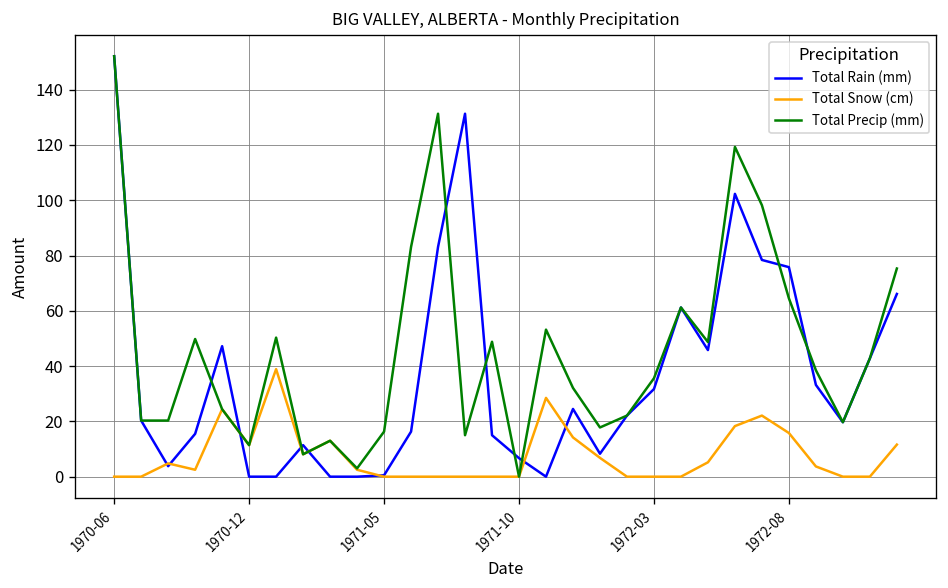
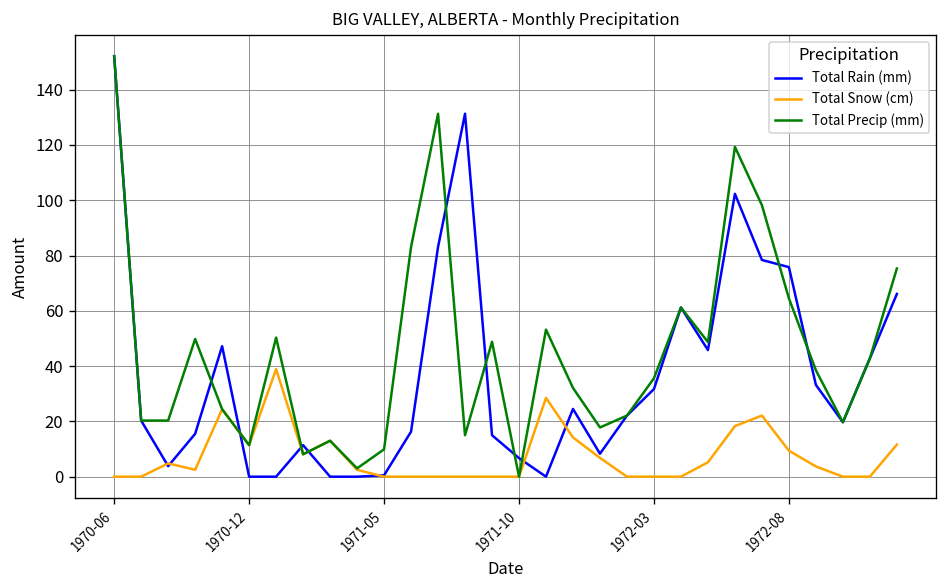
Total Precip (mm), 1971-05: 16 -> 10
Total Snow (cm), 1972-08: 16 -> 9
